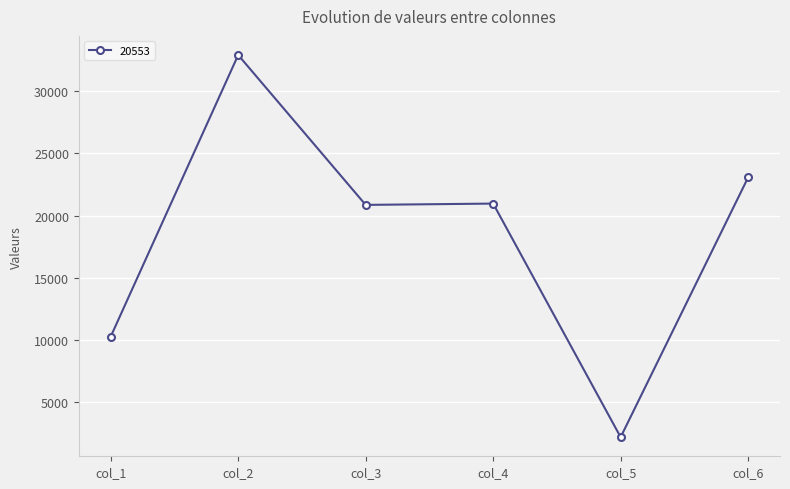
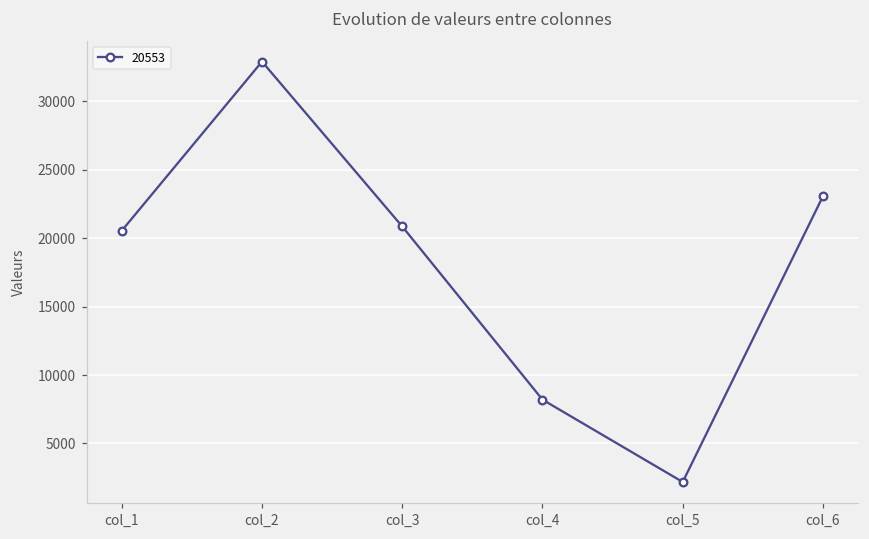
col_1: 10300 -> 20600
col_4: 21000 -> 8200
